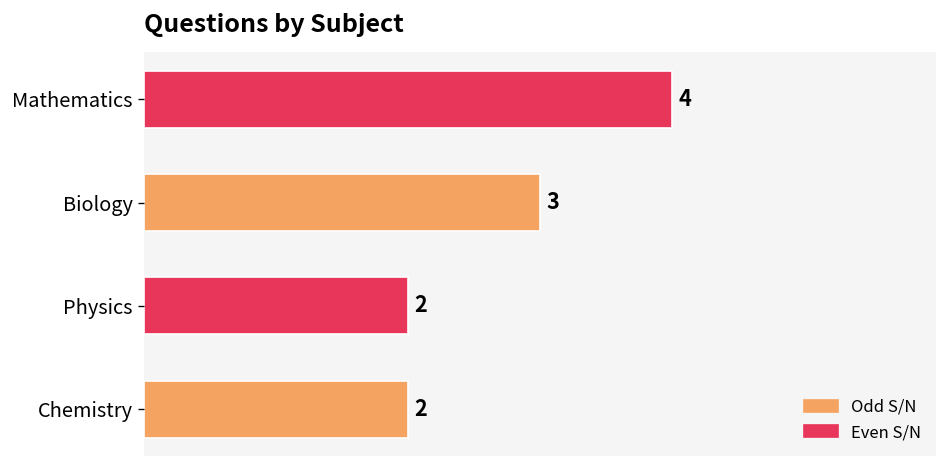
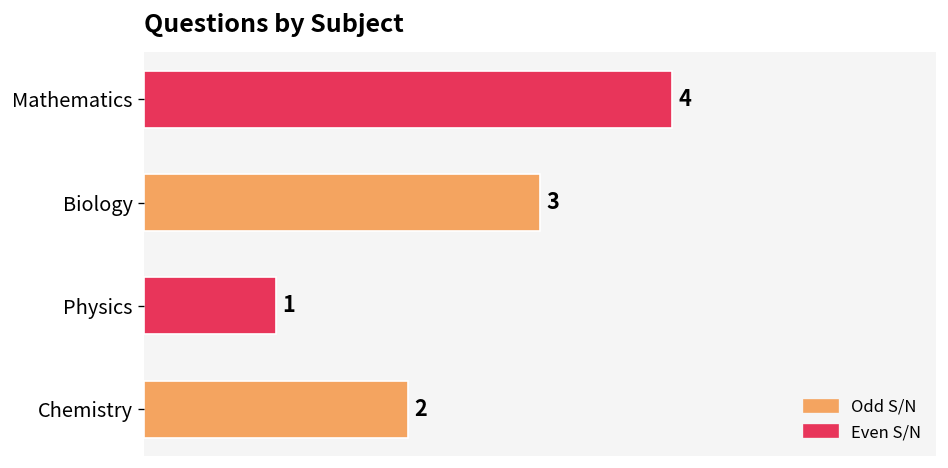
Physics: 2 -> 1
